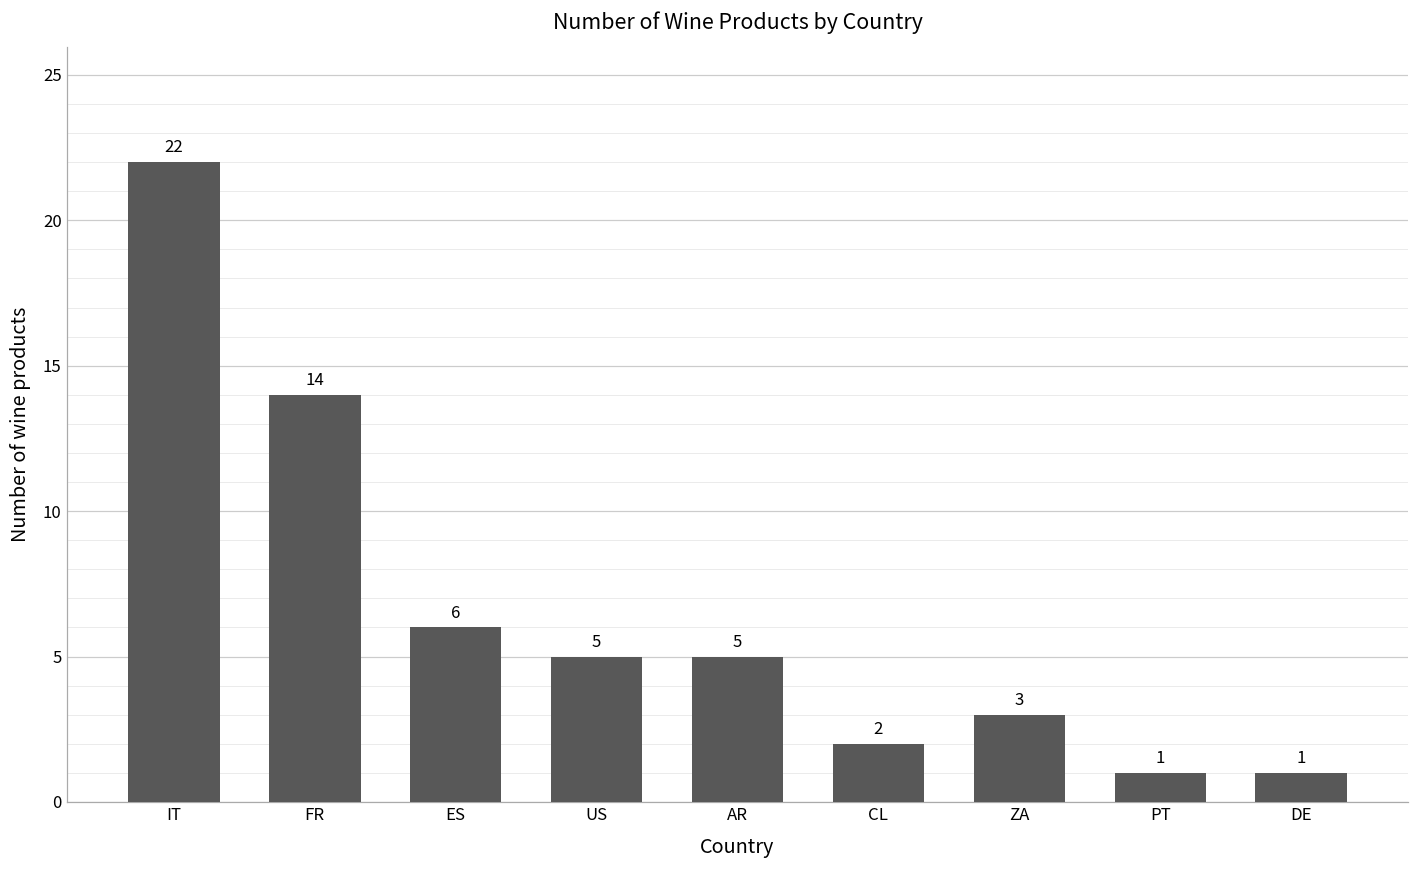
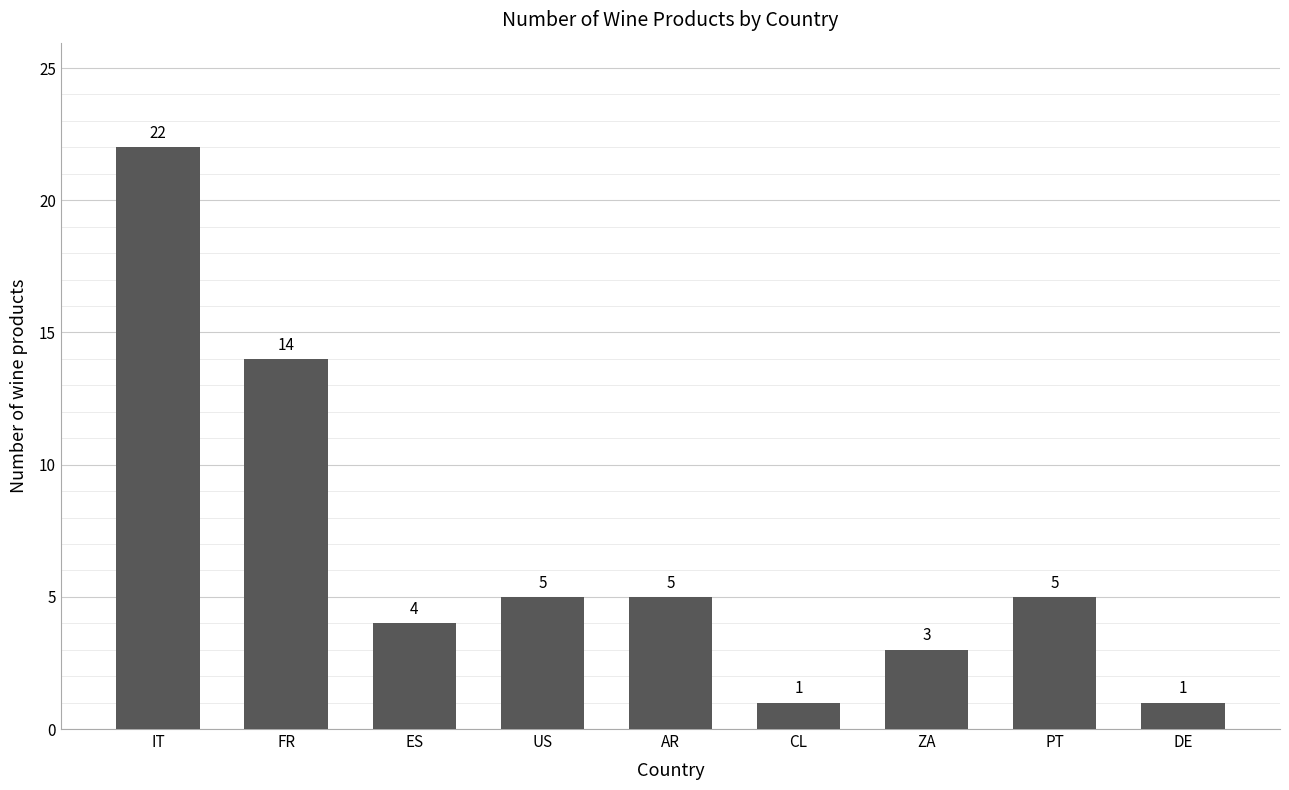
ES: 6 -> 4
CL: 2 -> 1
PT: 1 -> 5
